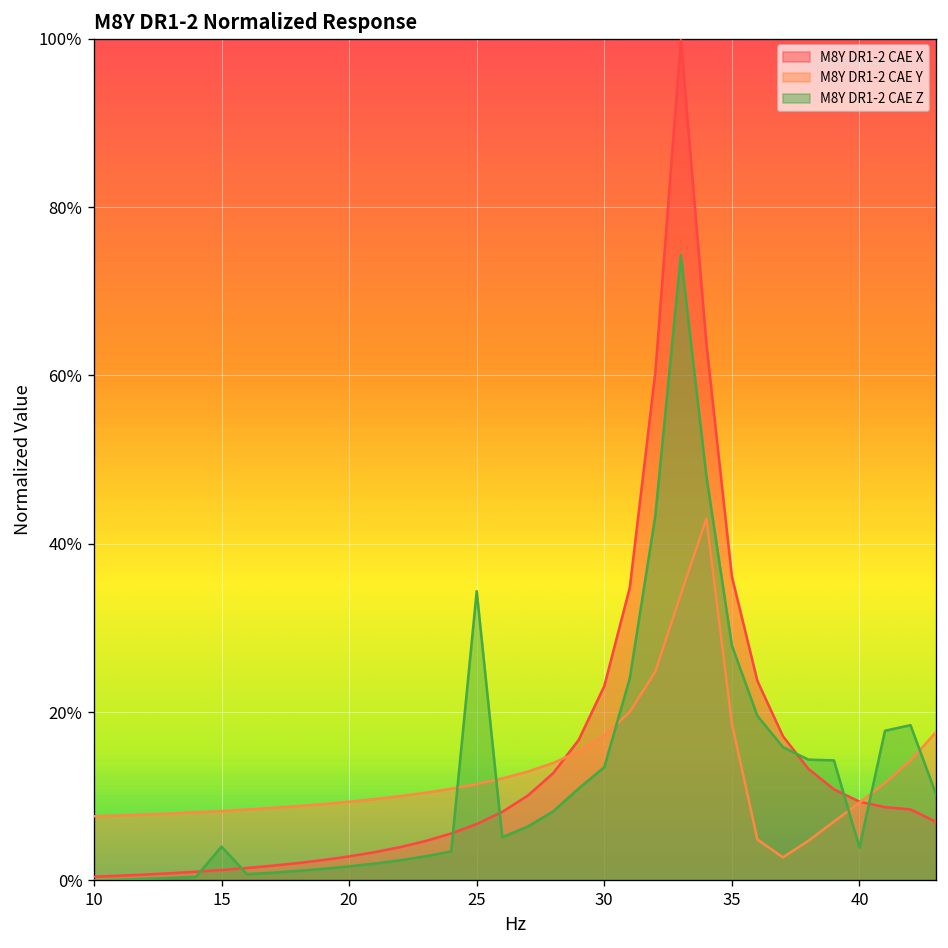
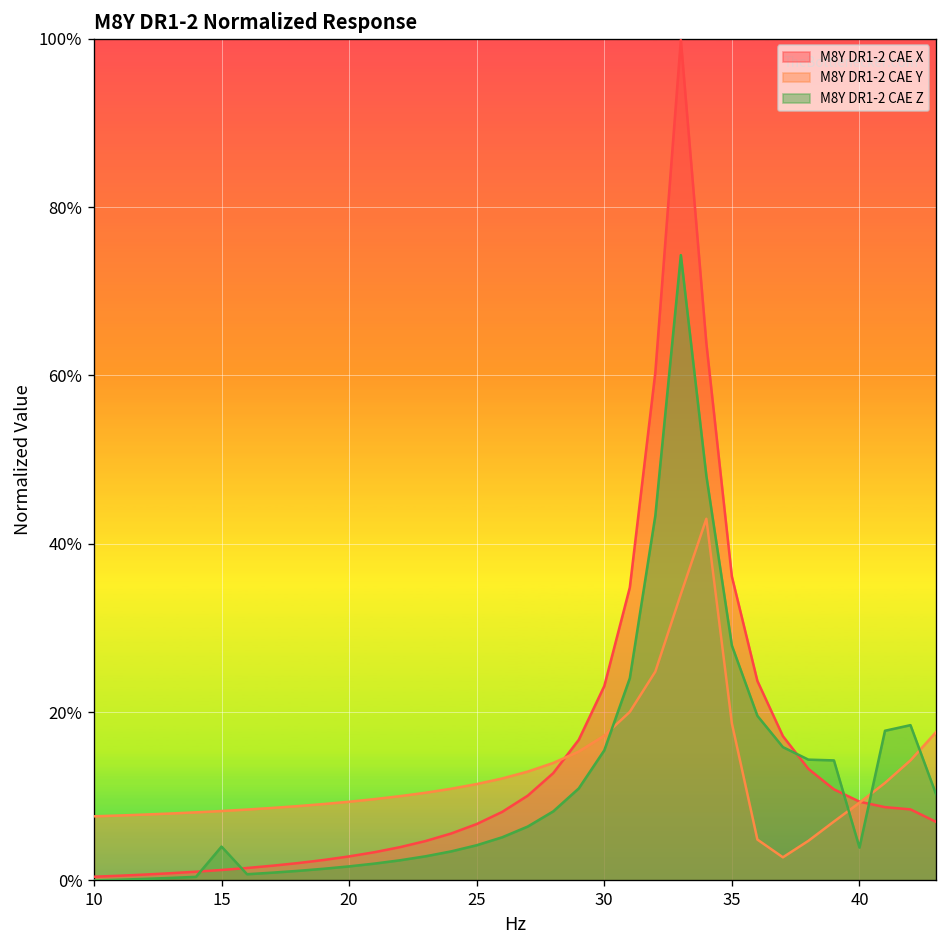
M8Y DR1-2 CAE Z, 25: 34% -> 4%
M8Y DR1-2 CAE Z, 30: 13% -> 15%
